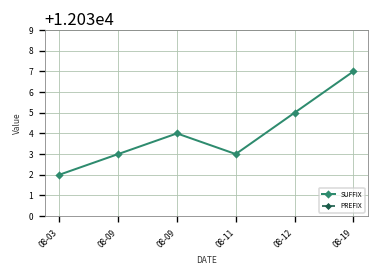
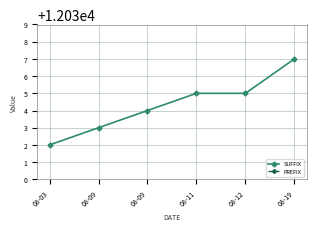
SUFFIX, 08-11: 12033 -> 12035
